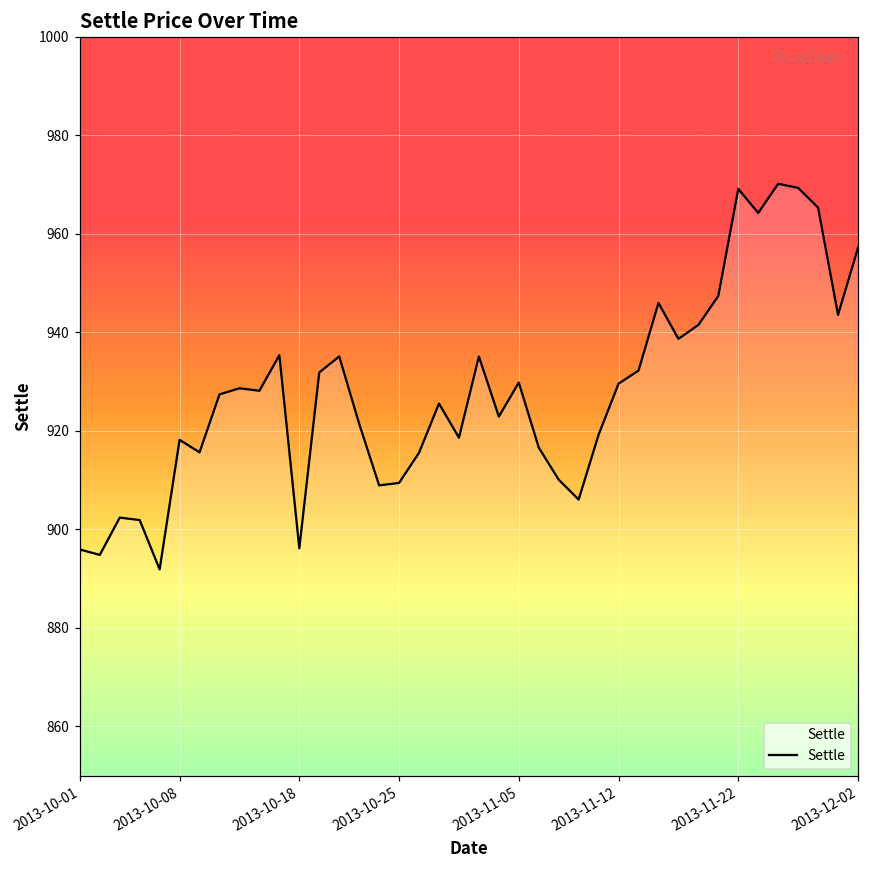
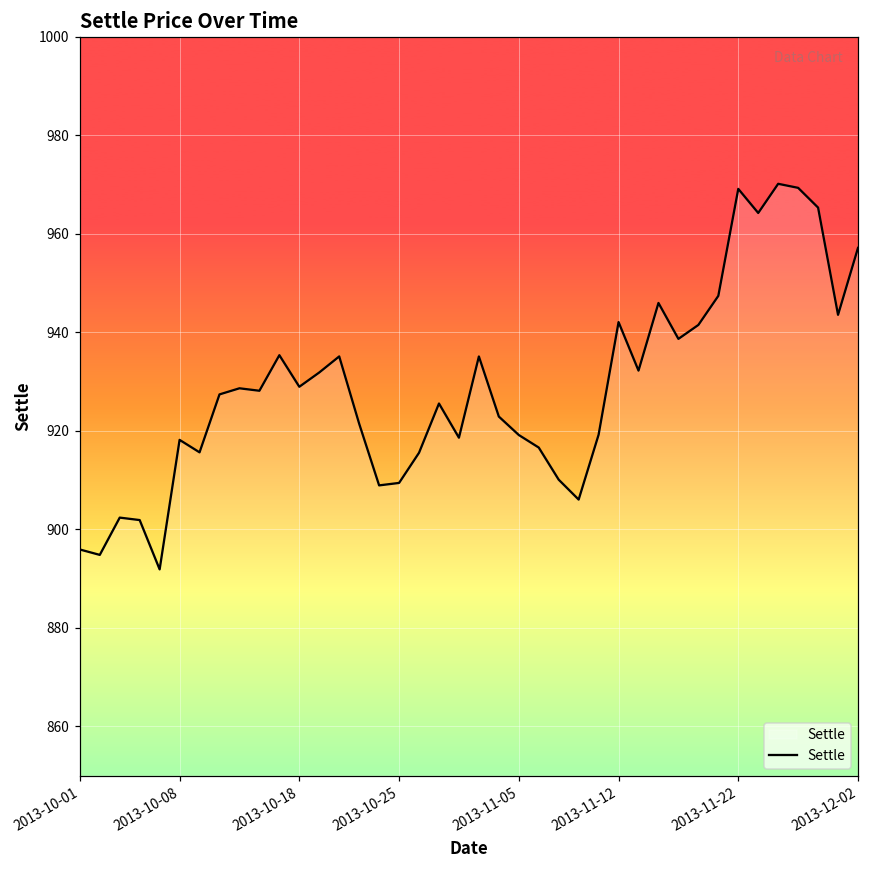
2013-10-18: 896 -> 929
2013-11-05: 930 -> 919
2013-11-12: 930 -> 942
